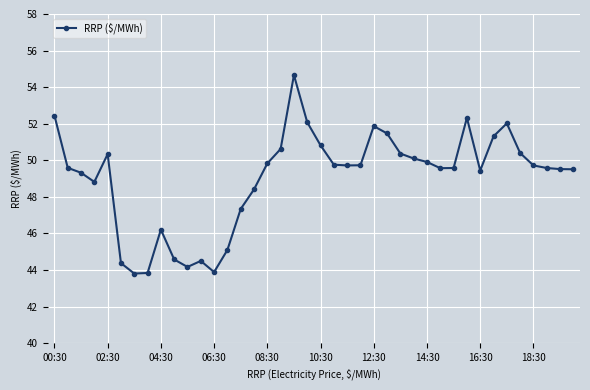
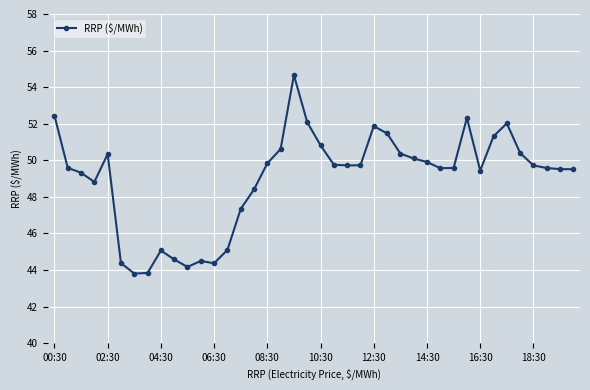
04:30: 46.2 -> 45.1
06:30: 43.9 -> 44.4
